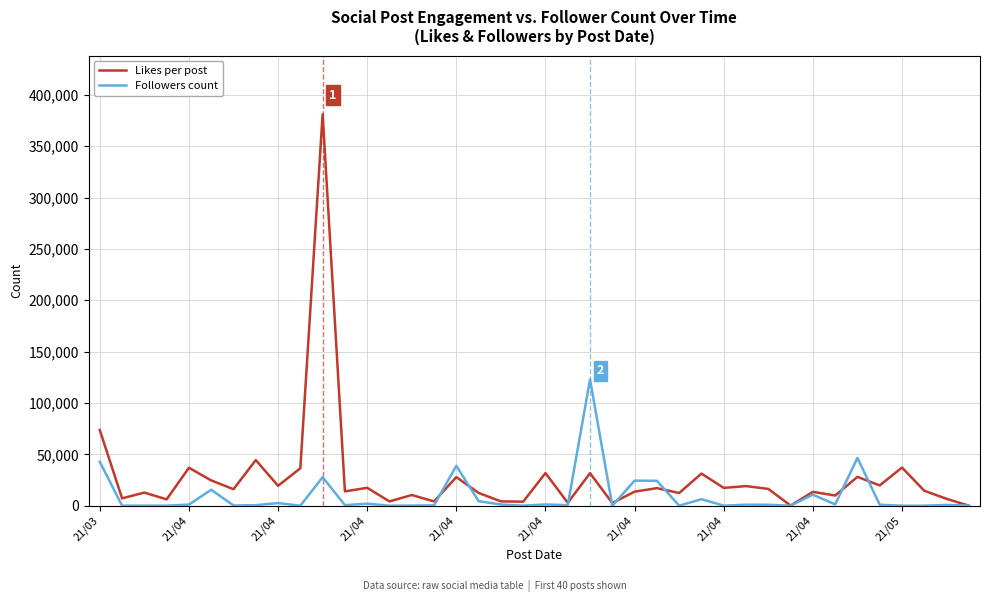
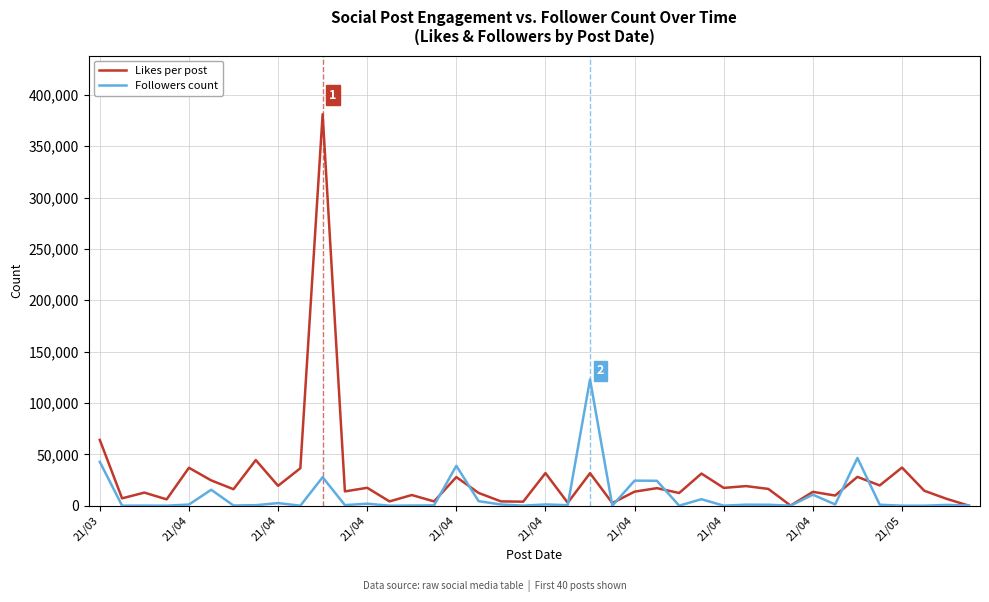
Likes per post, 21/03: 74,000 -> 64,000
